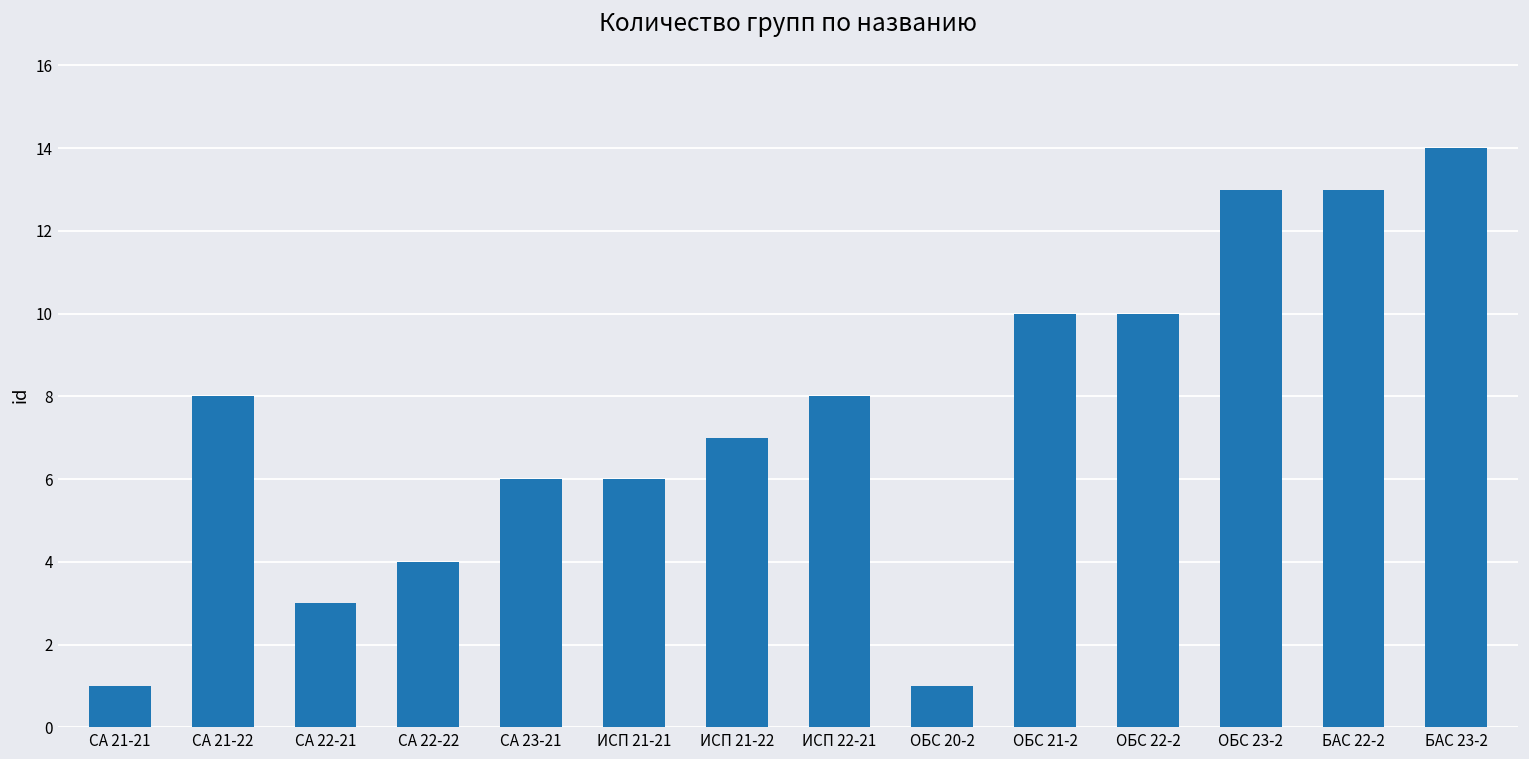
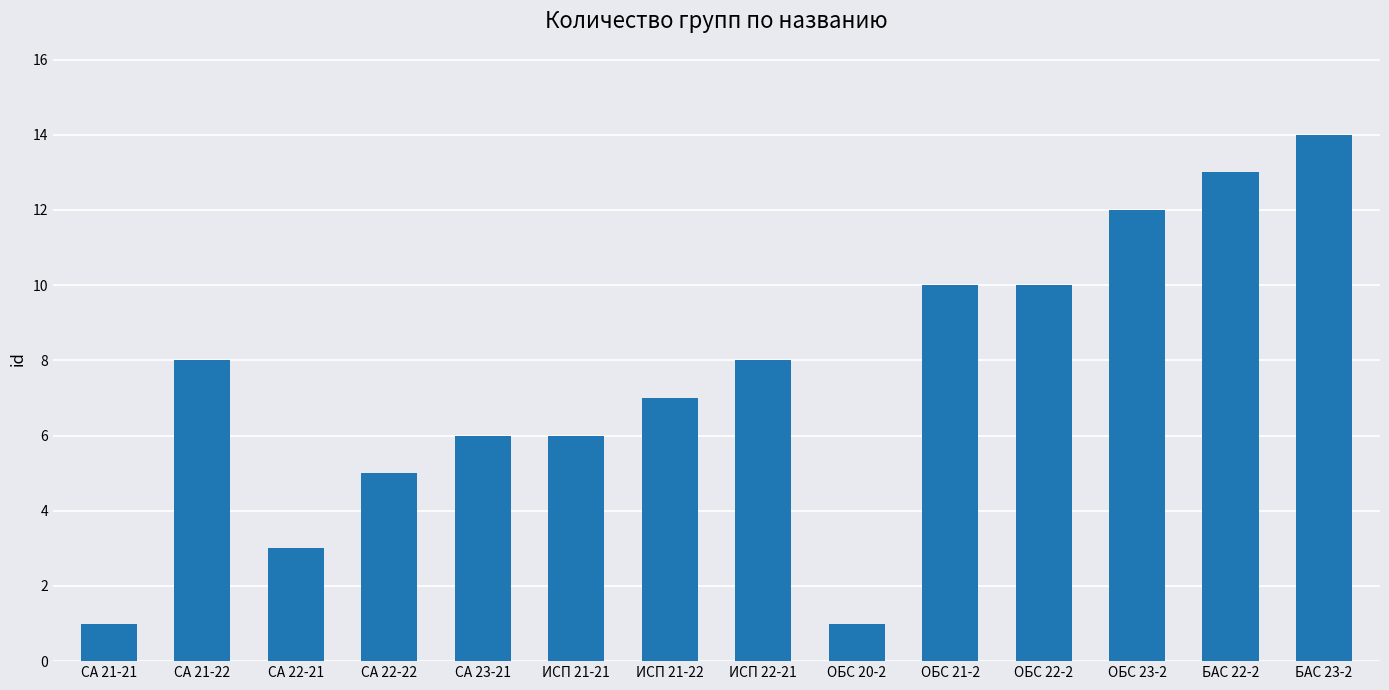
СА 22-22: 4 -> 5
ОБС 23-2: 13 -> 12
